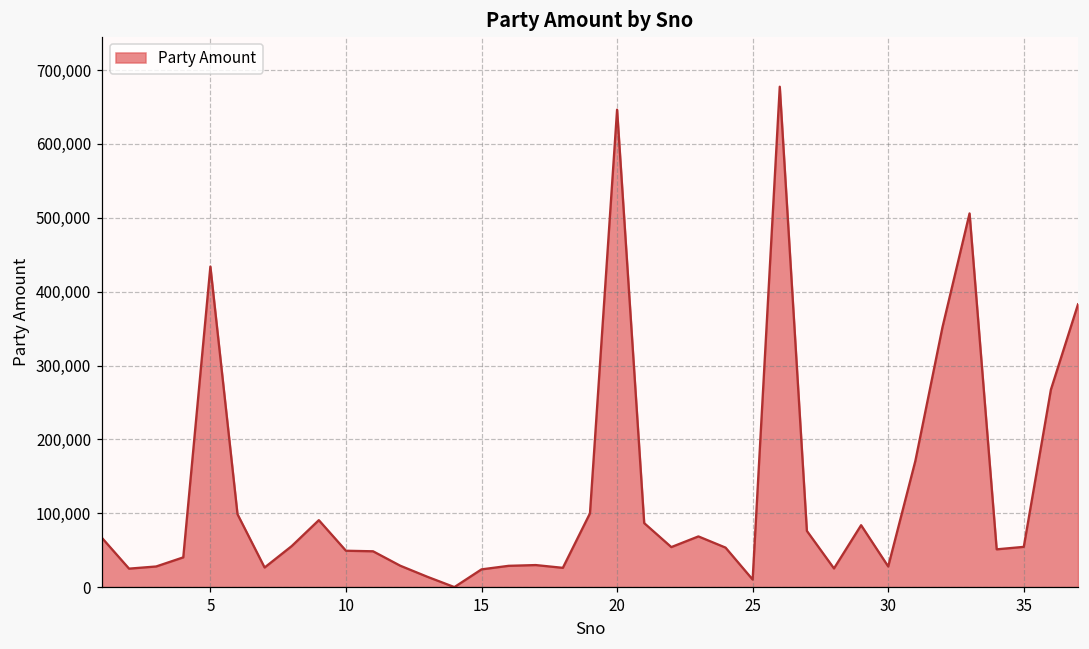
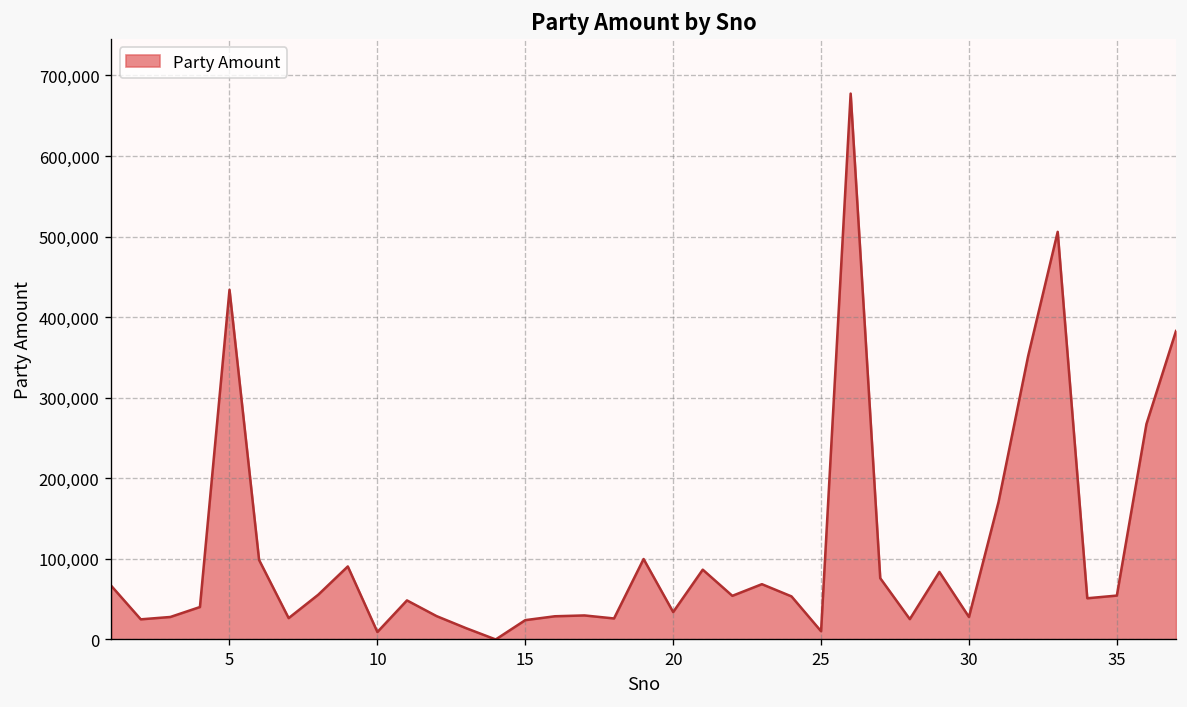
10: 50,000 -> 10,000
20: 650,000 -> 30,000
